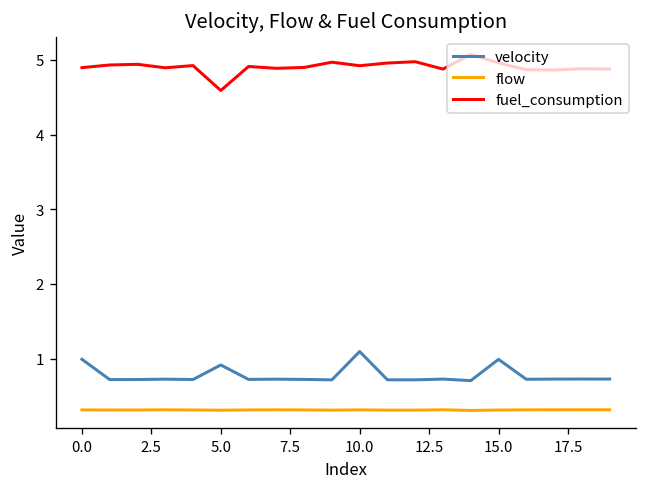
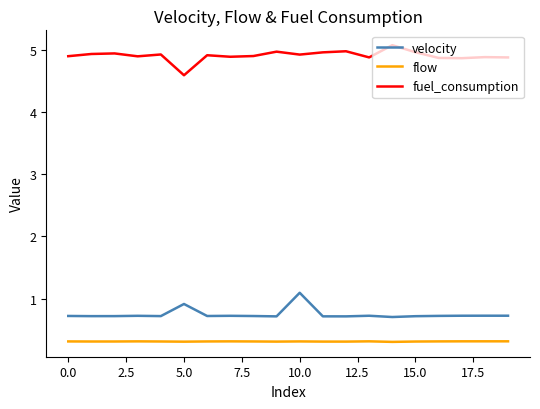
velocity, 0.0: 1.0 -> 0.7
velocity, 15.0: 1.0 -> 0.7
